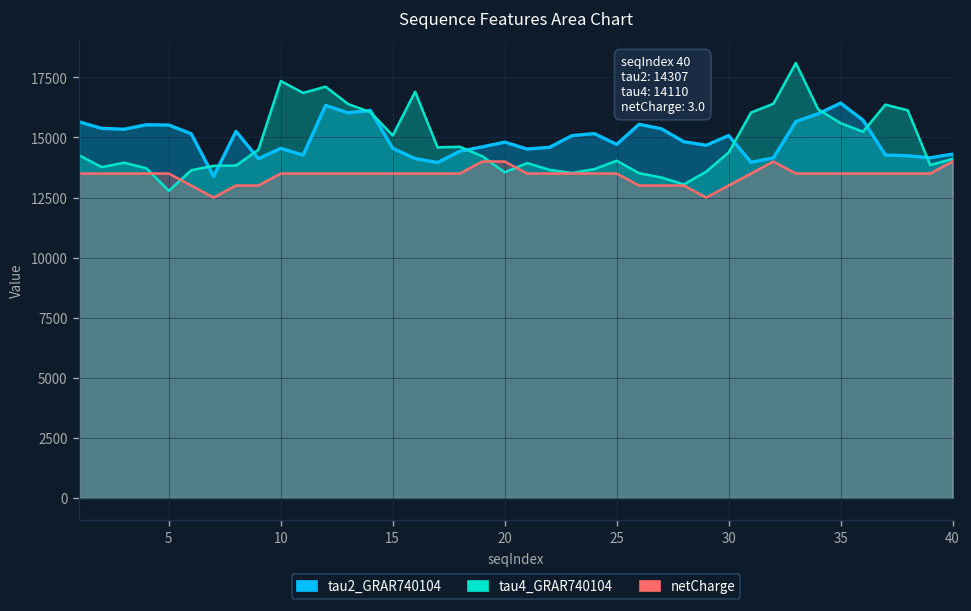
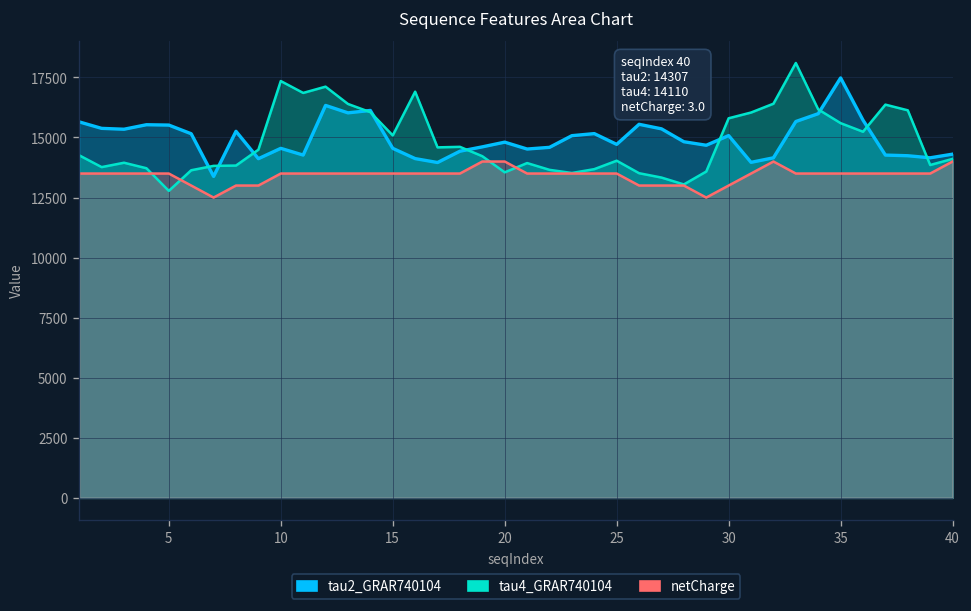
tau4_GRAR740104, 30: 14400 -> 15800
tau2_GRAR740104, 35: 16400 -> 17500
